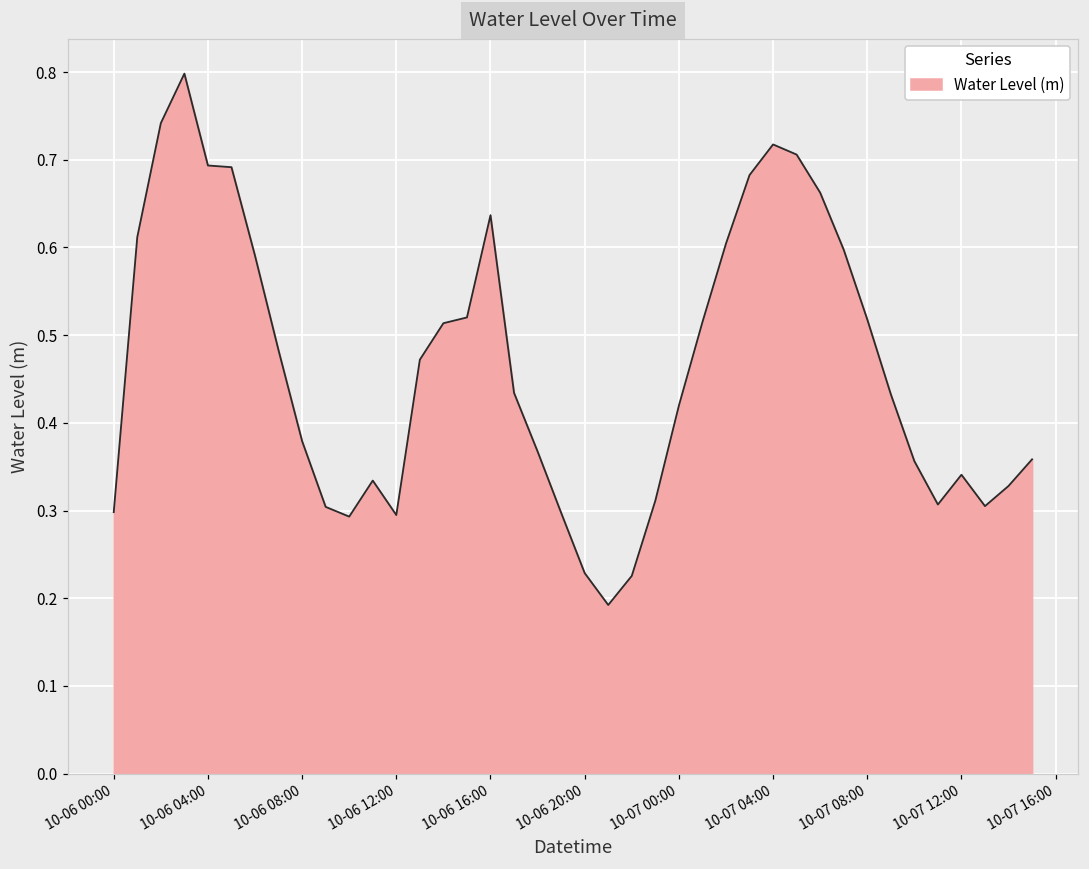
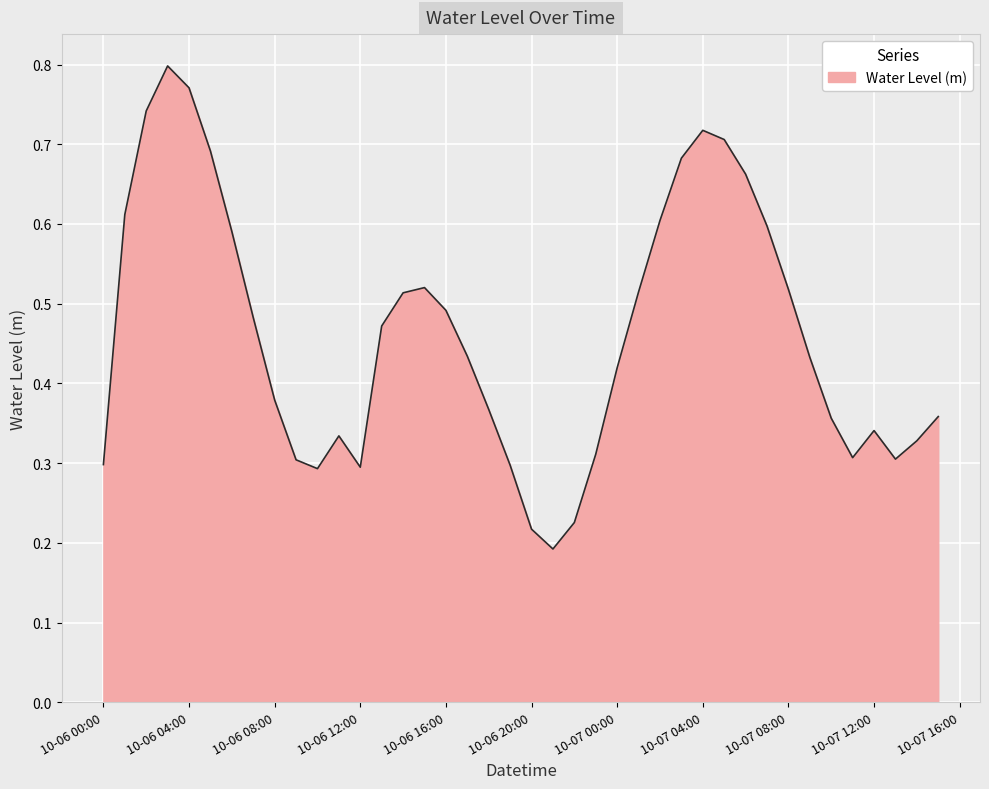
10-06 04:00: 0.69 -> 0.77
10-06 16:00: 0.64 -> 0.49
10-06 20:00: 0.23 -> 0.22
